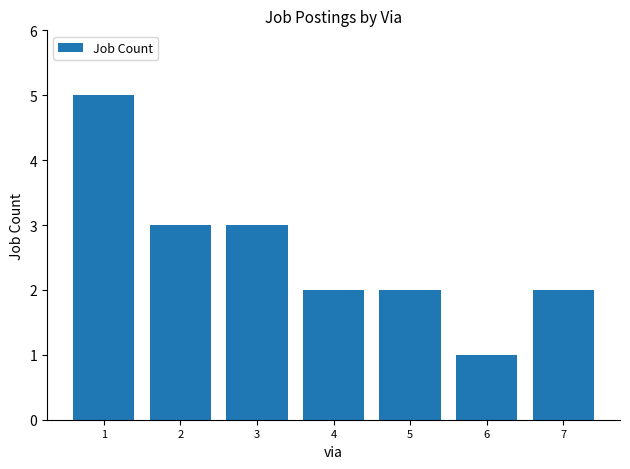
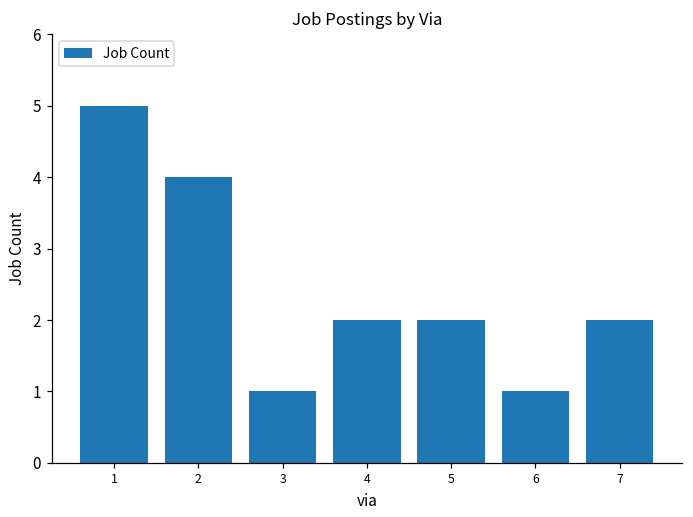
2: 3 -> 4
3: 3 -> 1
